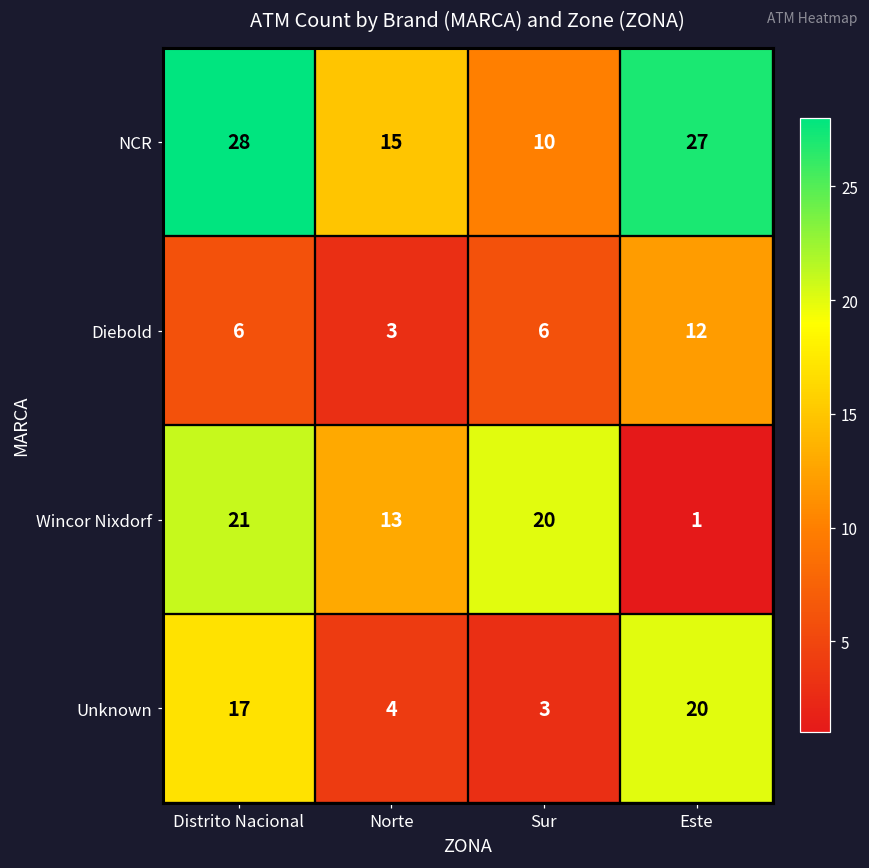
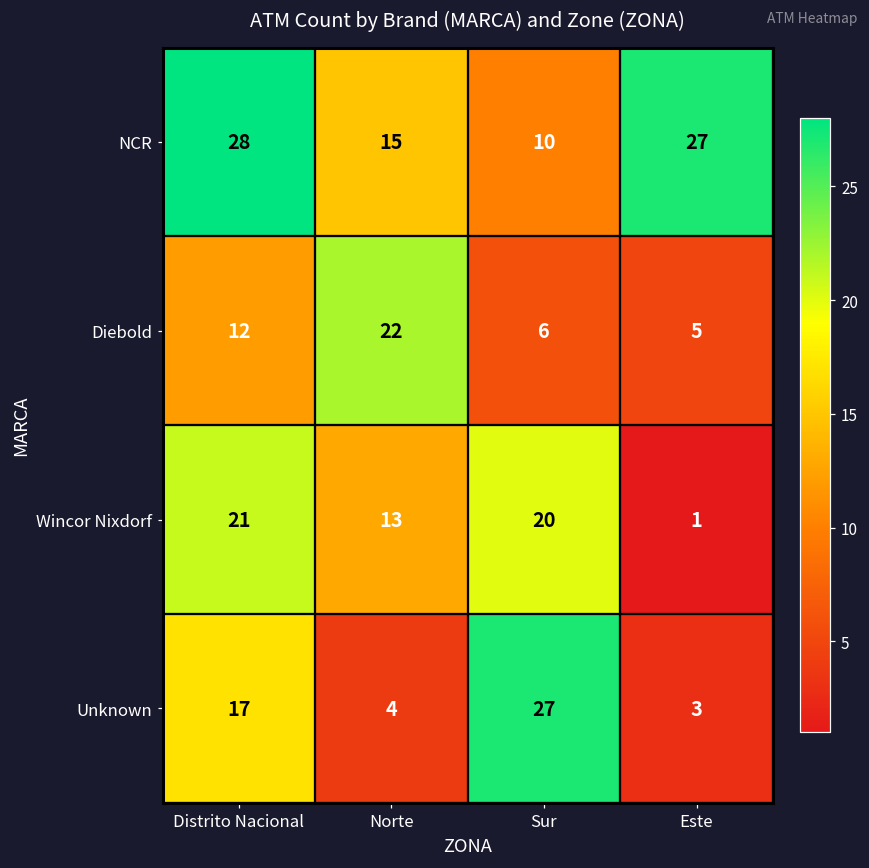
Diebold, Distrito Nacional: 6 -> 12
Diebold, Norte: 3 -> 22
Diebold, Este: 12 -> 5
Unknown, Sur: 3 -> 27
Unknown, Este: 20 -> 3
